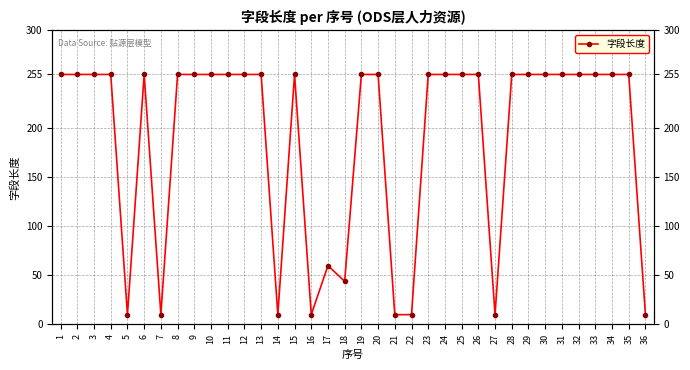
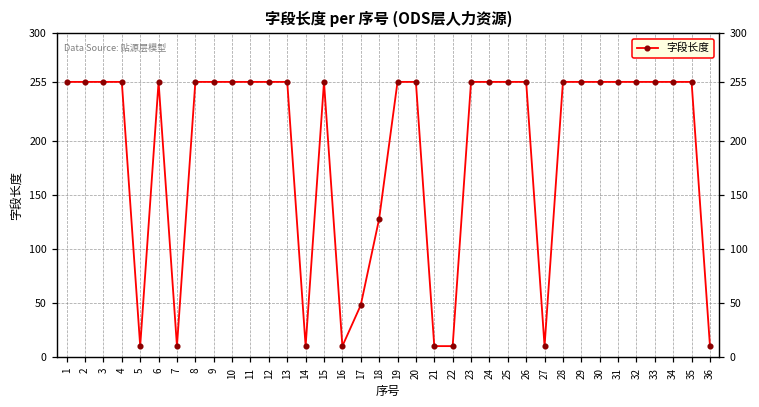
17: 60 -> 50
18: 40 -> 130
